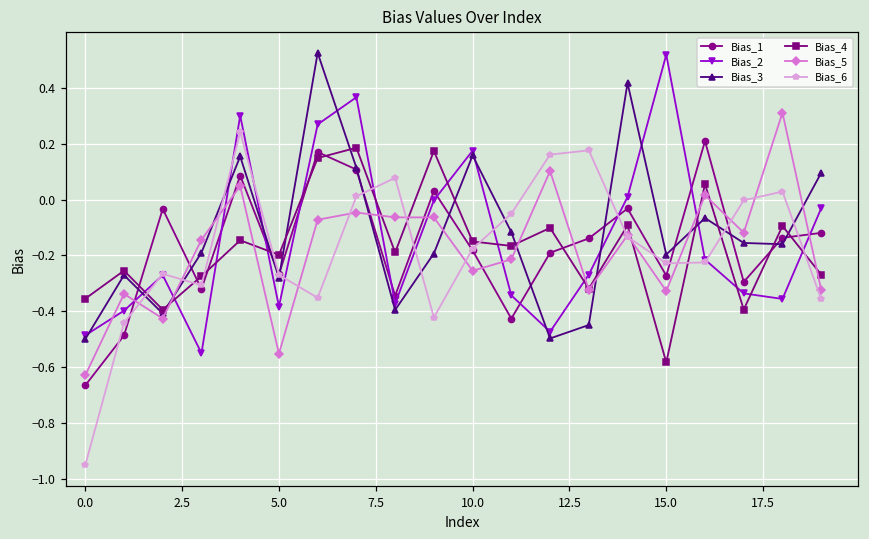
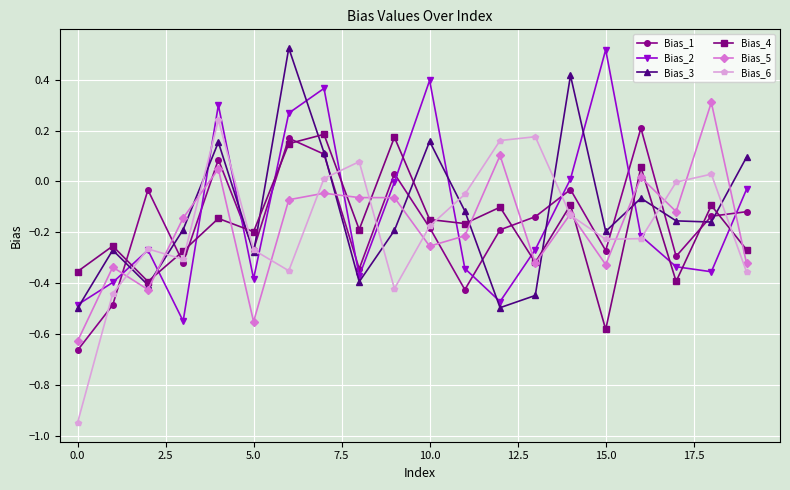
Bias_2, 10.0: 0.17 -> 0.40
